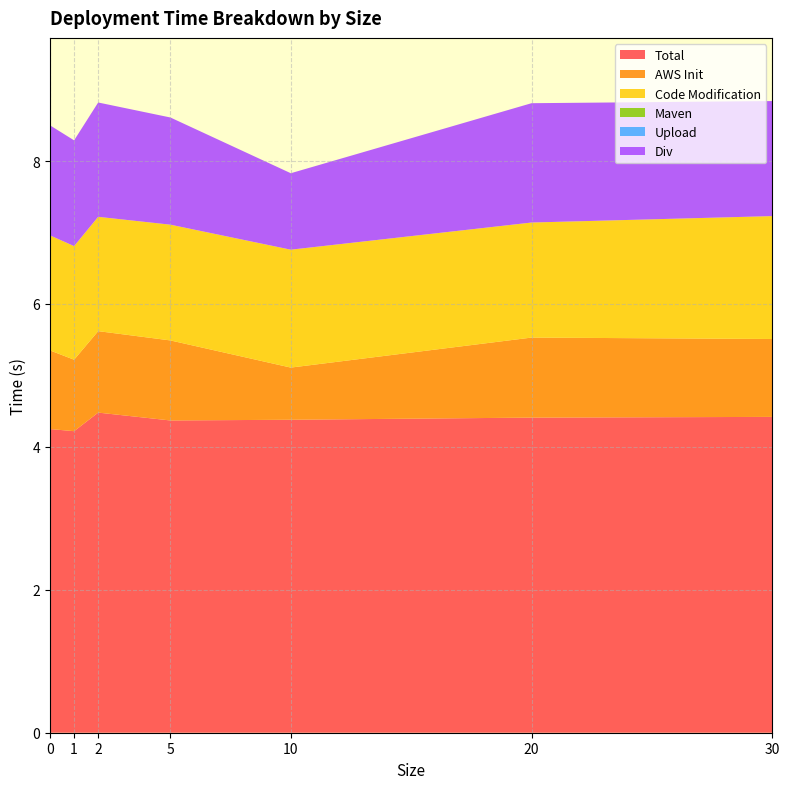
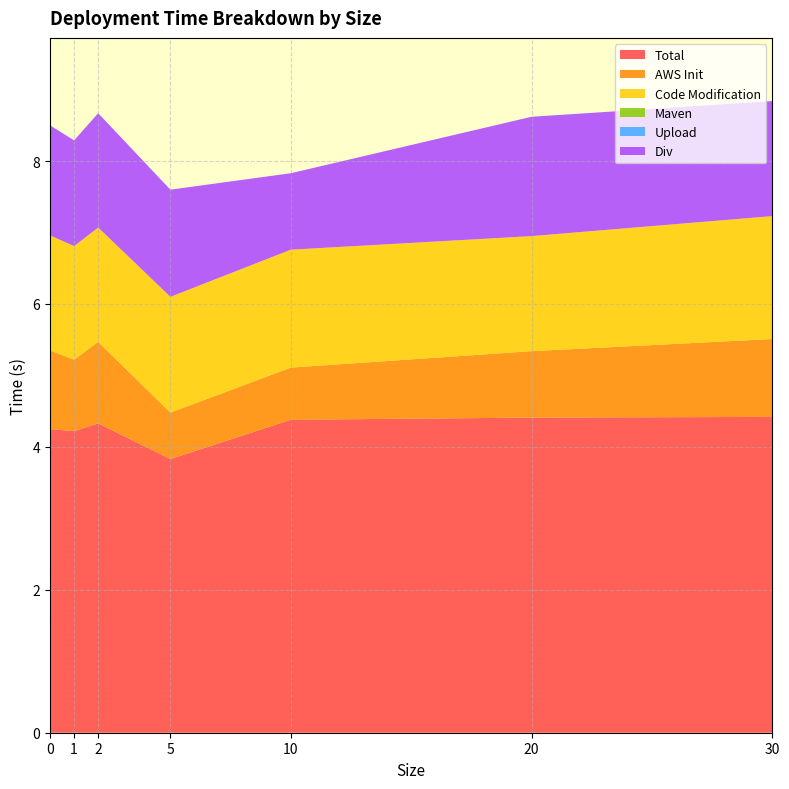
Total, 2: 4.5 -> 4.3
Total, 5: 4.4 -> 3.8
AWS Init, 5: 1.1 -> 0.7
AWS Init, 20: 1.1 -> 0.9
